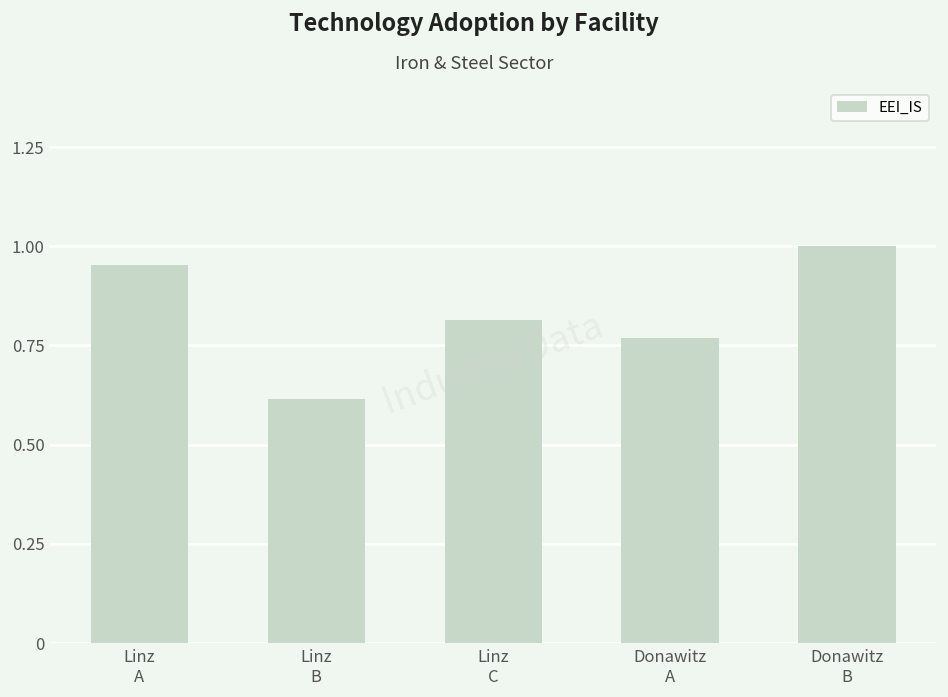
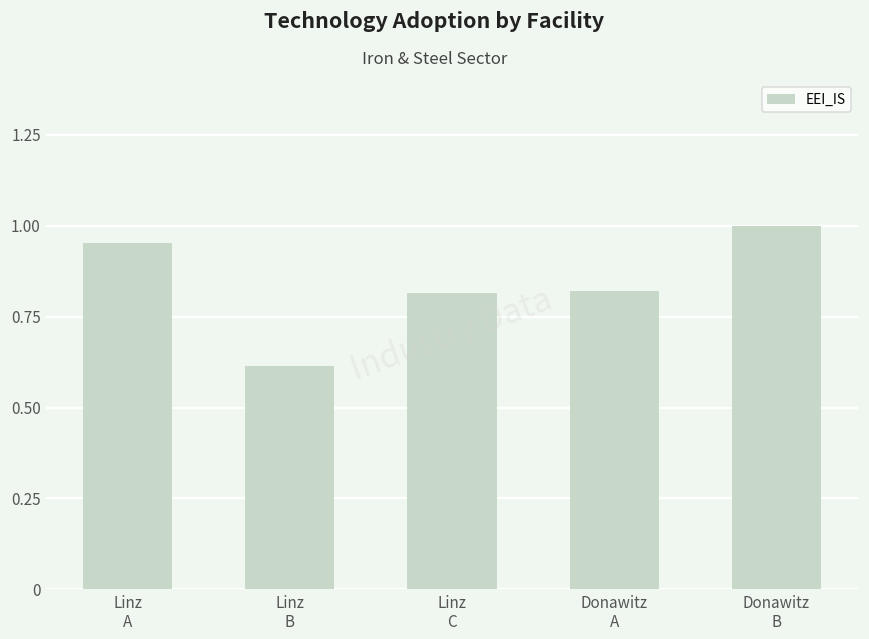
Donawitz A: 0.77 -> 0.82
